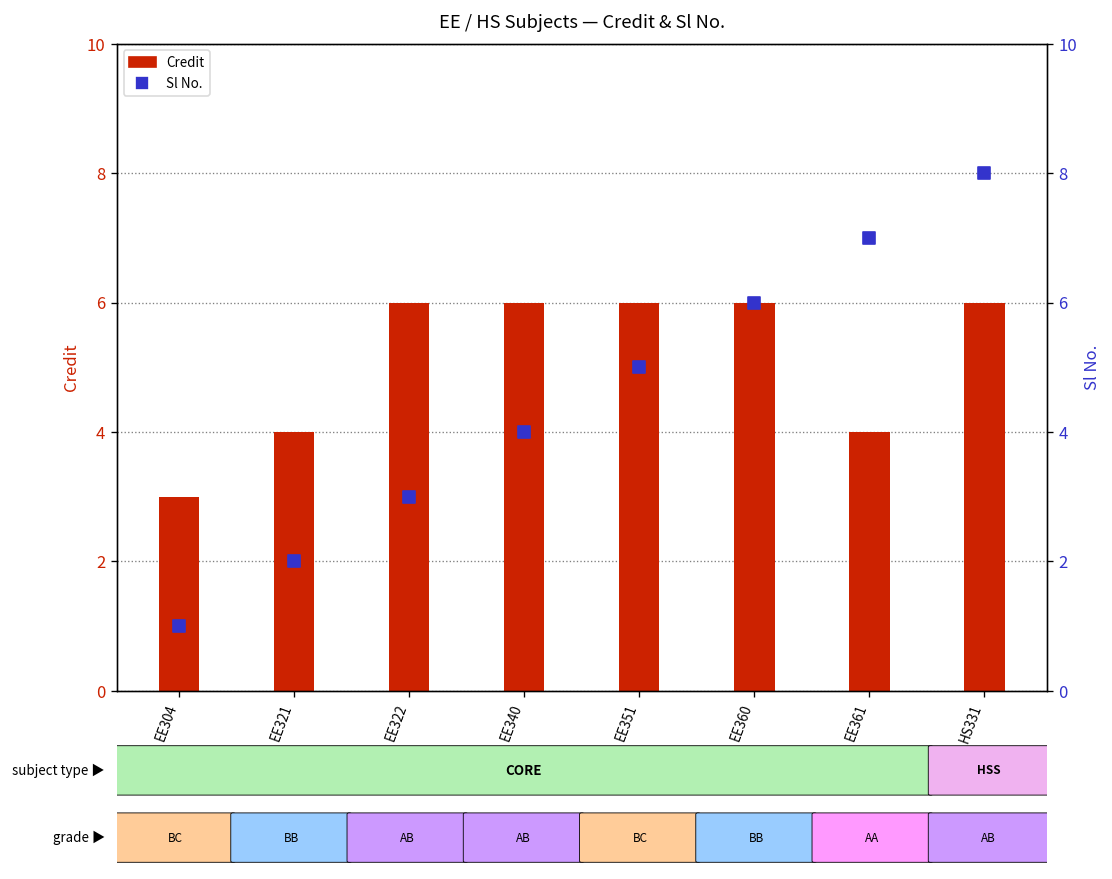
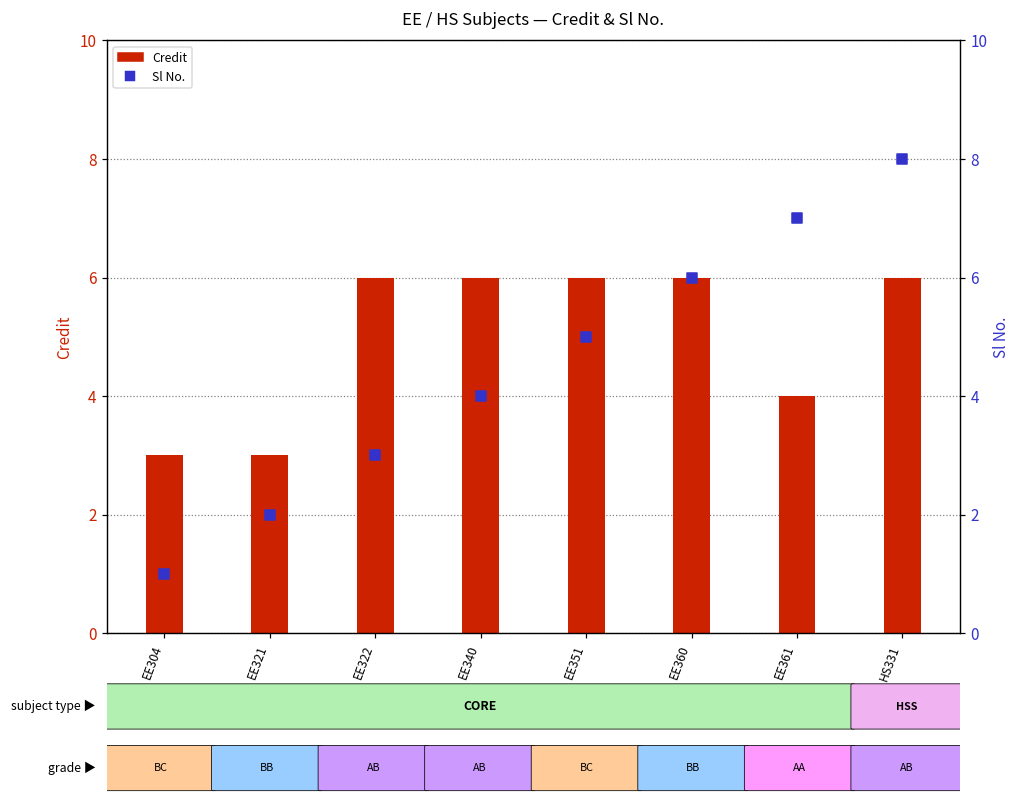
Credit, EE321: 4 -> 3
